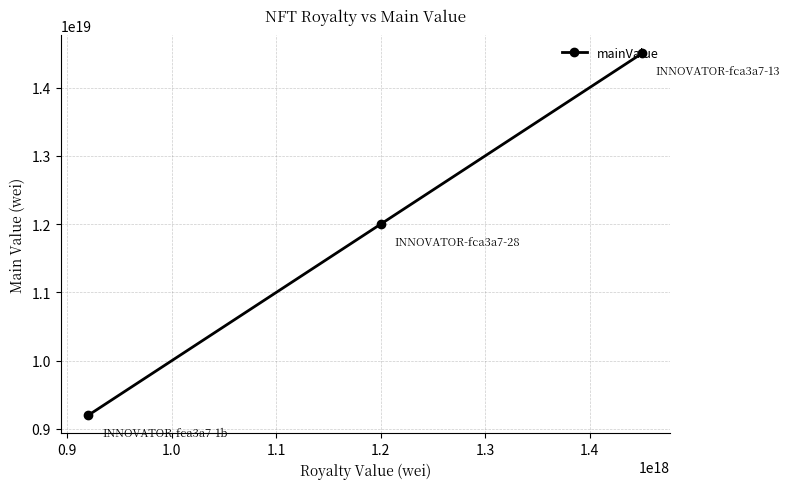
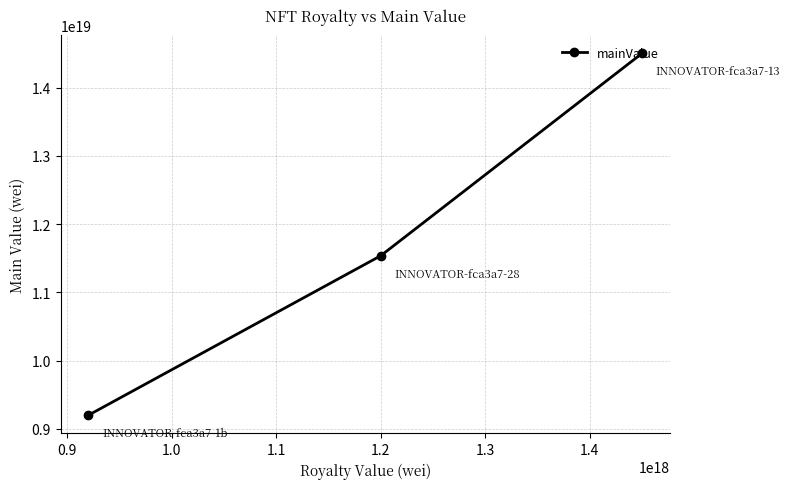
1.2: 12000000000000000000 -> 11500000000000000000
